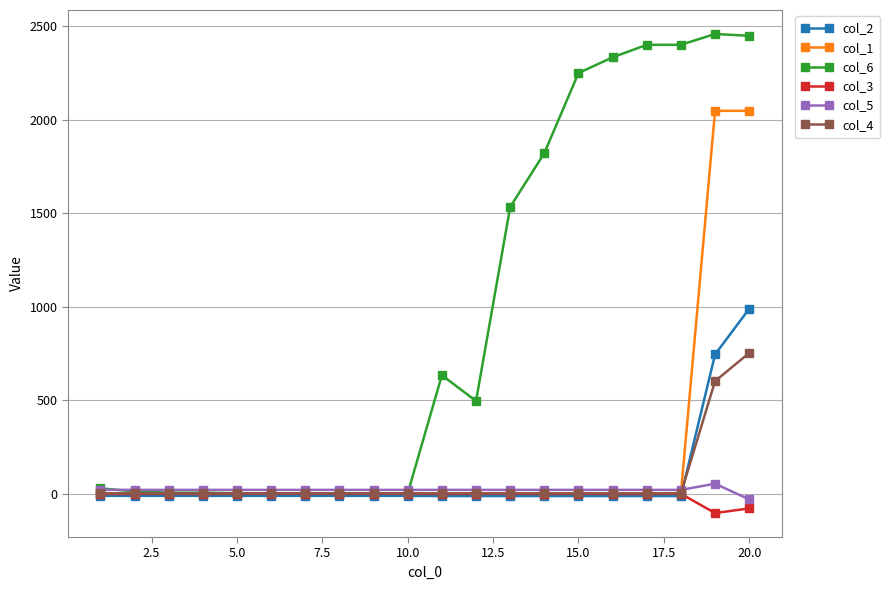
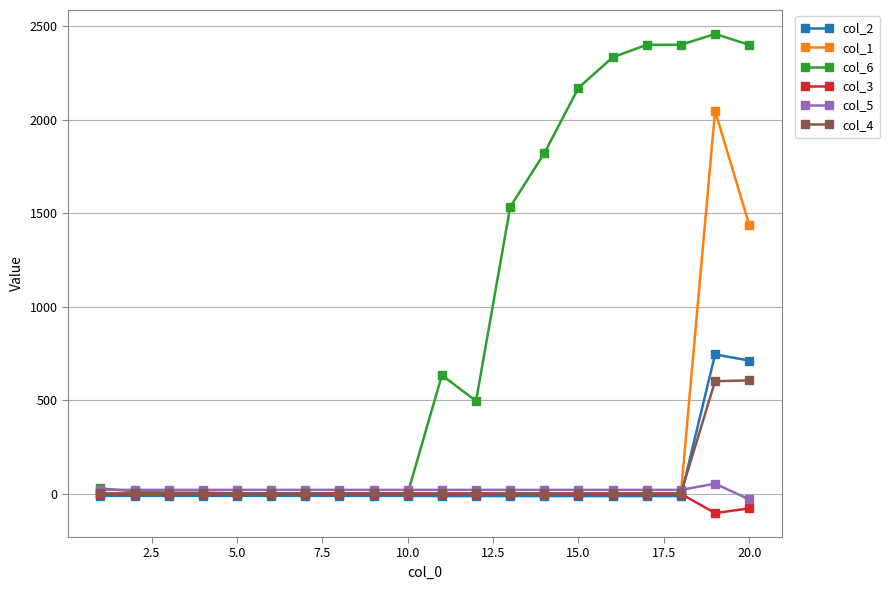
col_6, 15.0: 2250 -> 2170
col_2, 20.0: 990 -> 710
col_1, 20.0: 2050 -> 1440
col_6, 20.0: 2450 -> 2400
col_4, 20.0: 750 -> 610
